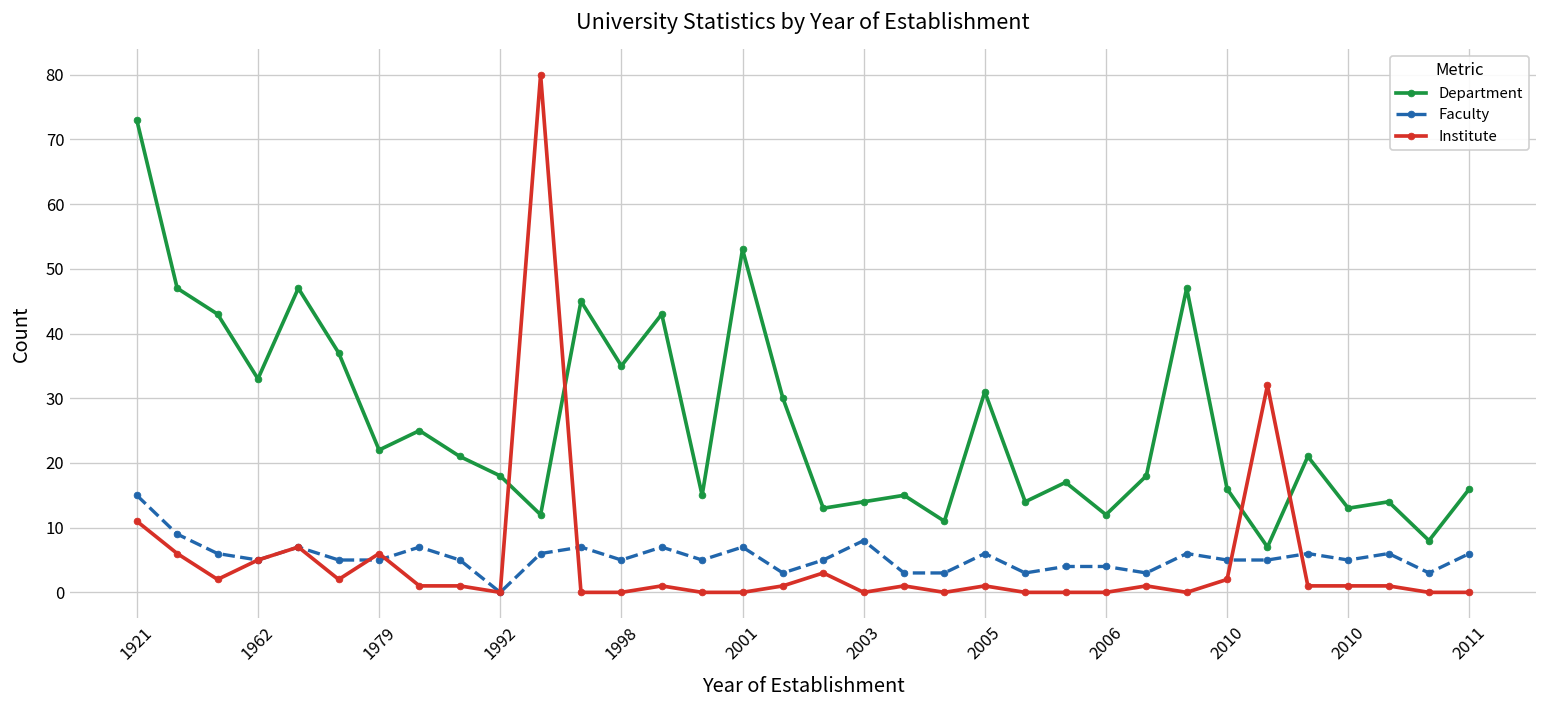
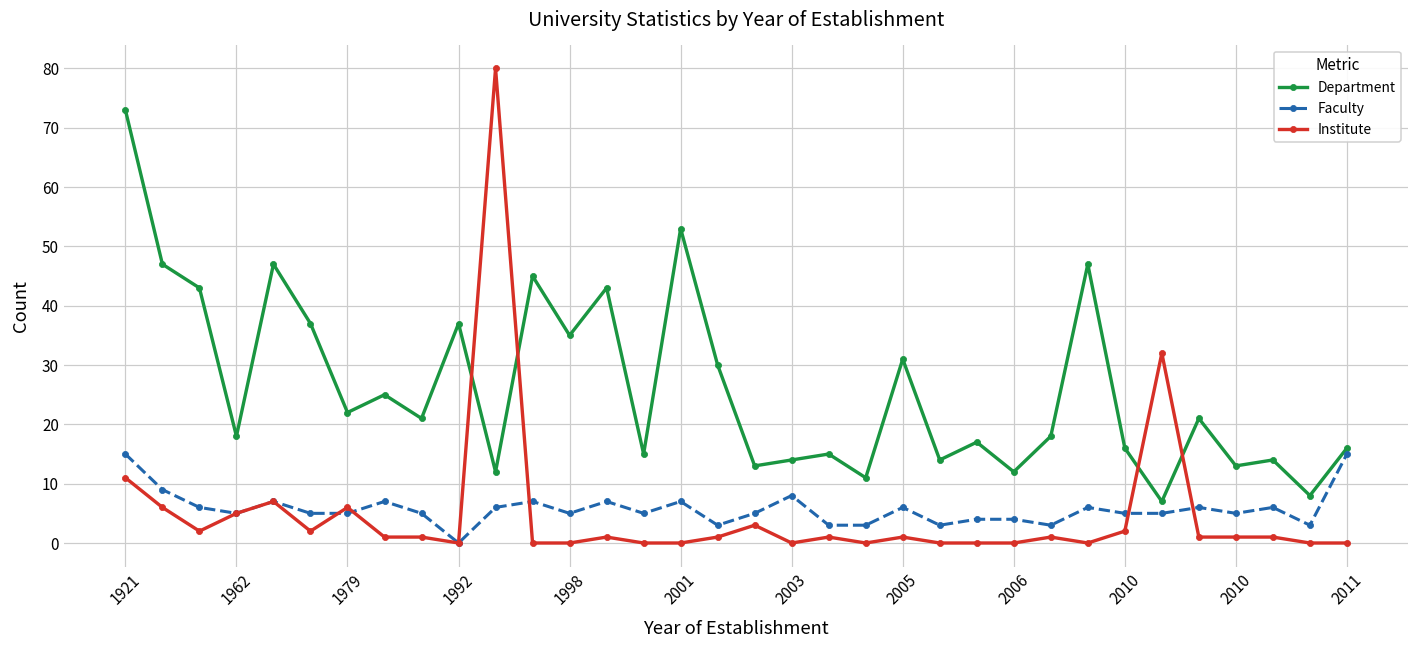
Department, 1962: 33 -> 18
Department, 1992: 18 -> 37
Faculty, 2011: 6 -> 15
